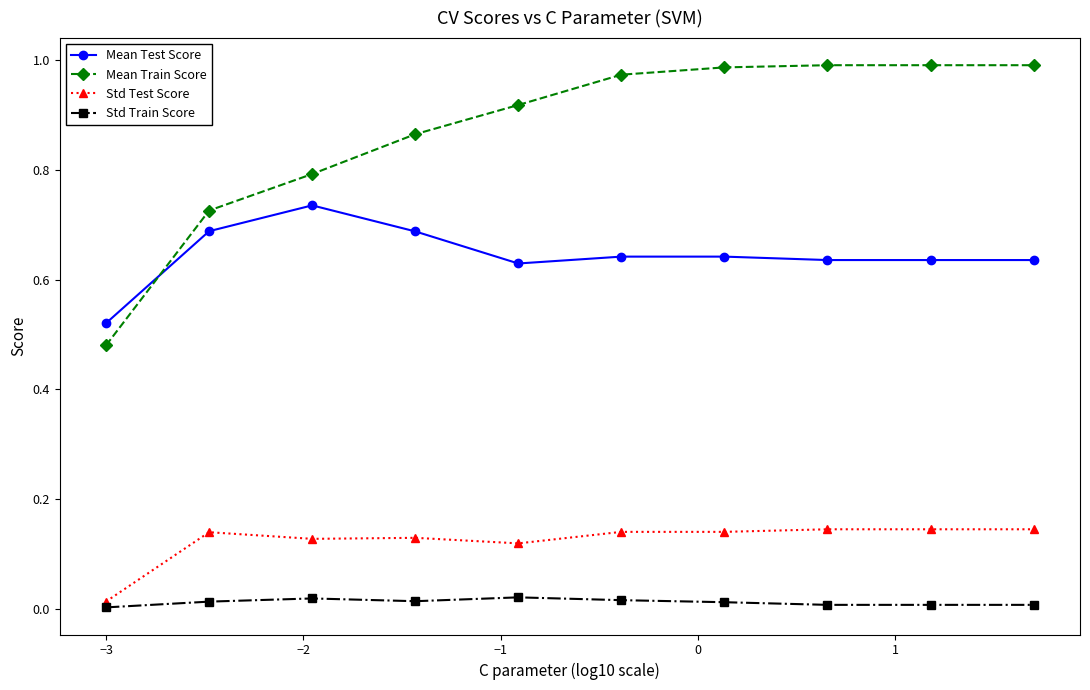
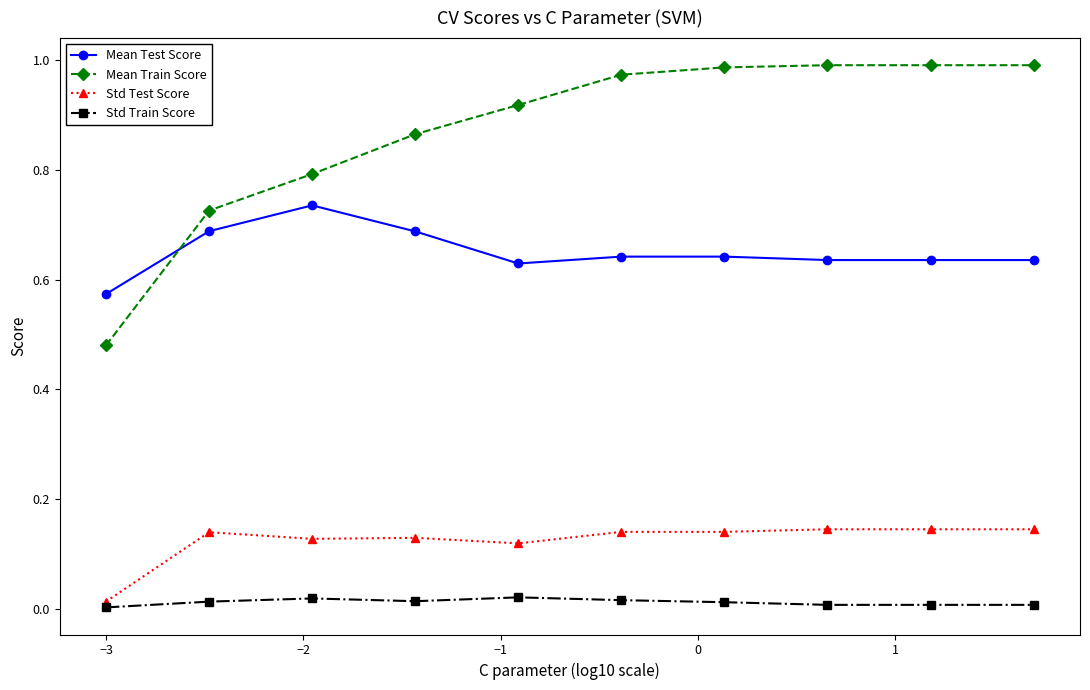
Mean Test Score, −3: 0.52 -> 0.57
